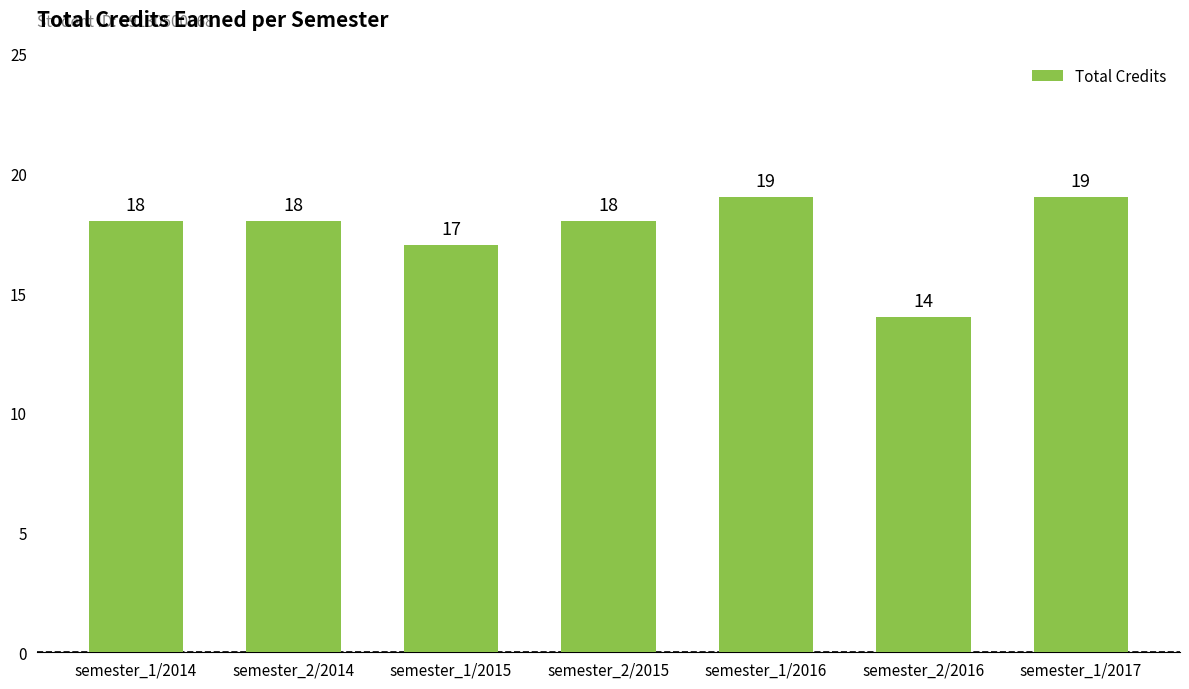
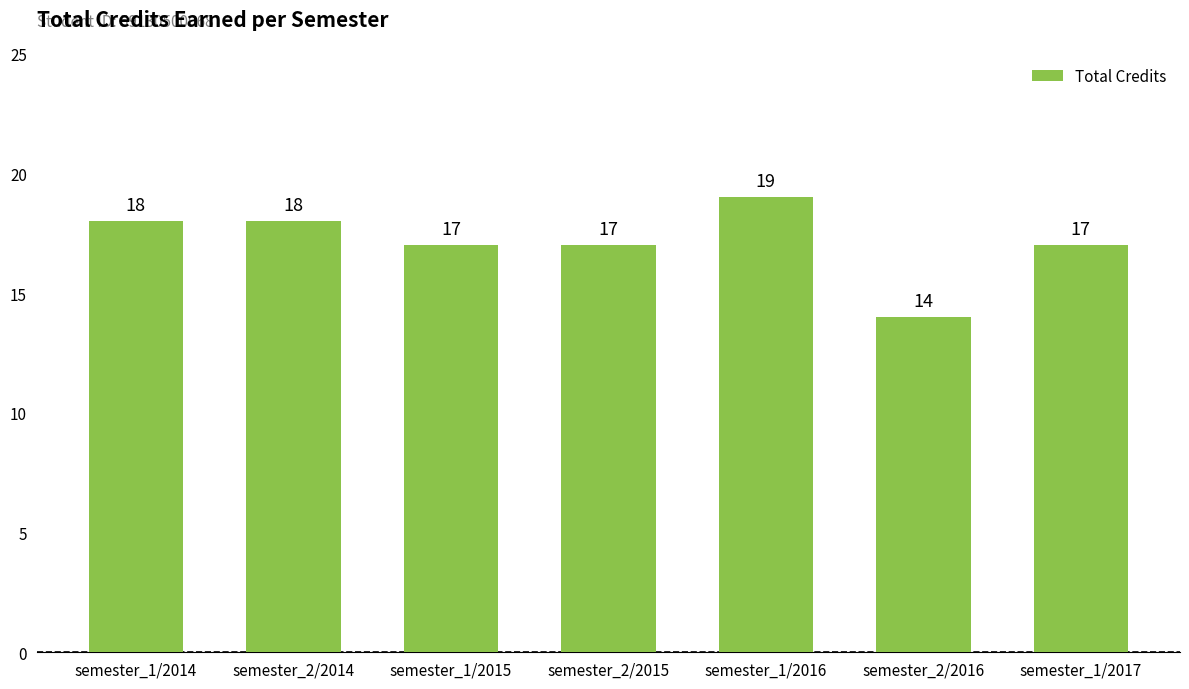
semester_2/2015: 18 -> 17
semester_1/2017: 19 -> 17
